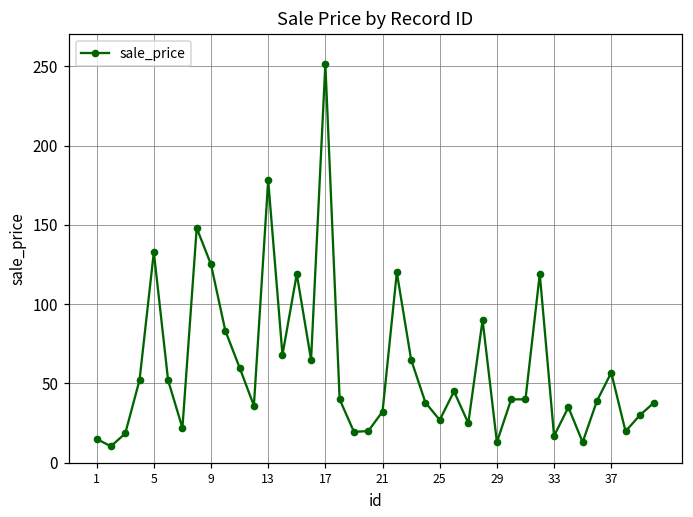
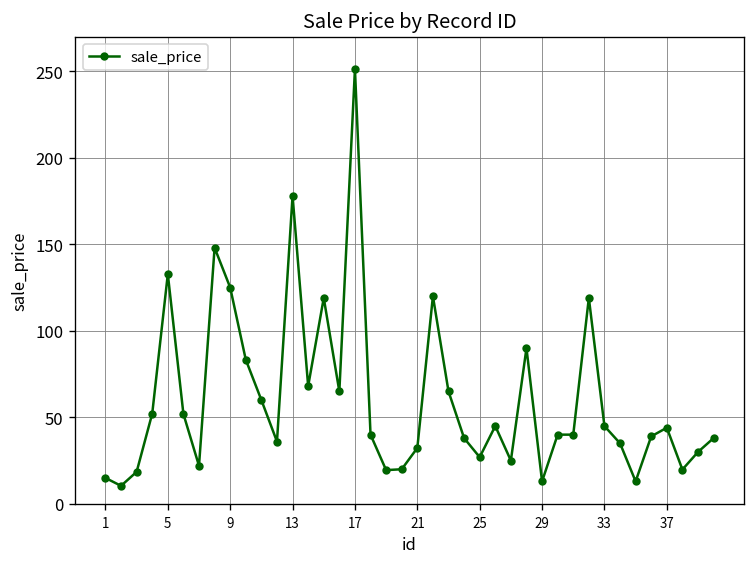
33: 17 -> 45
37: 57 -> 44
